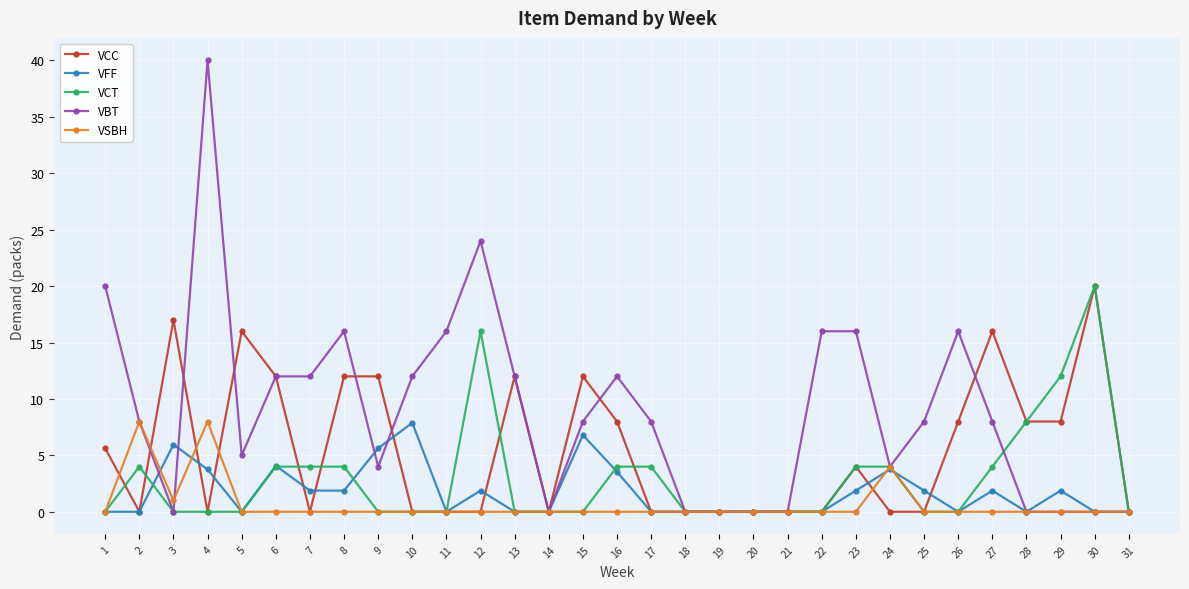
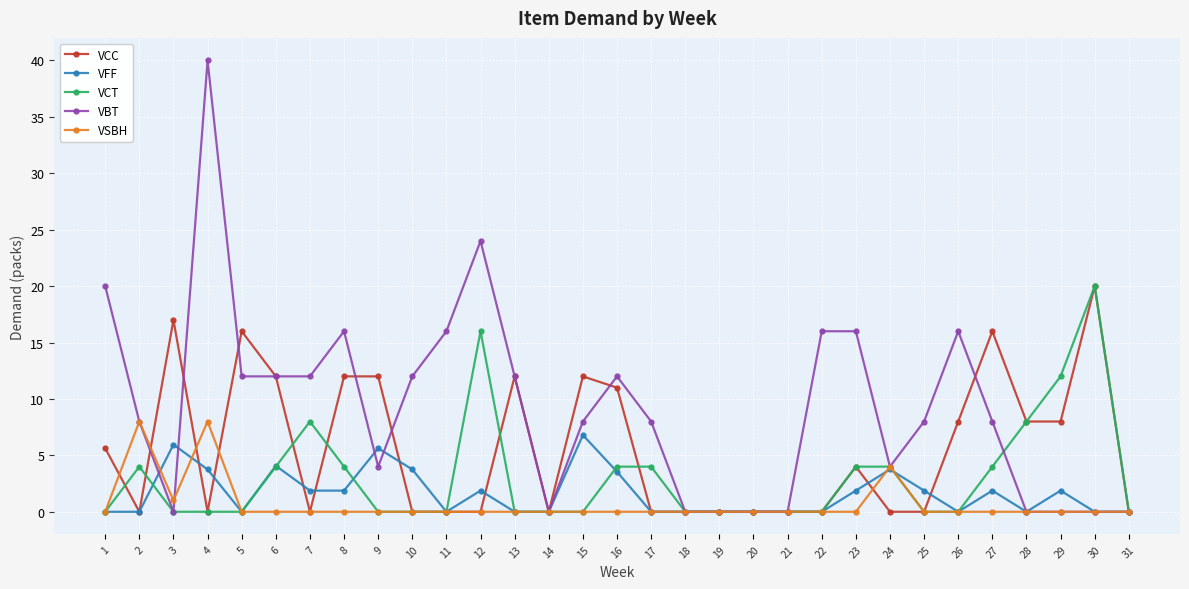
VBT, 5: 5 -> 12
VCT, 7: 4 -> 8
VFF, 10: 7.9 -> 3.8
VCC, 16: 8 -> 11
